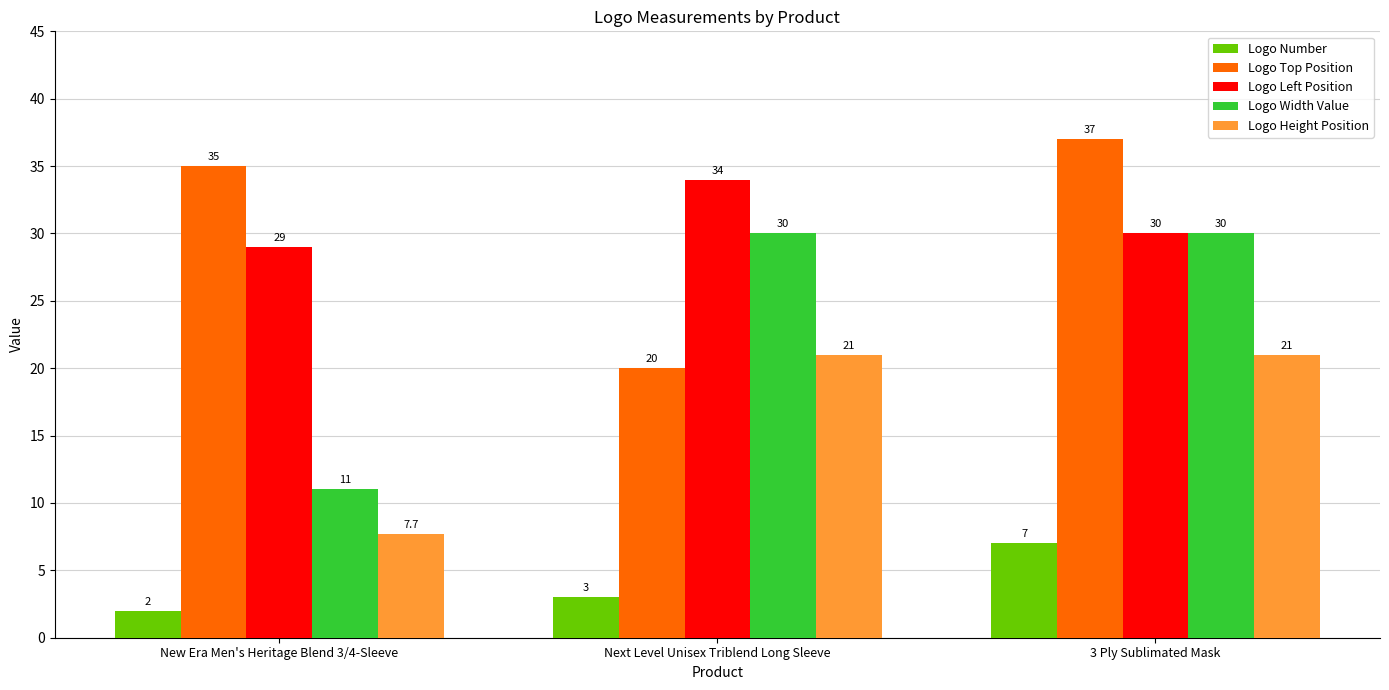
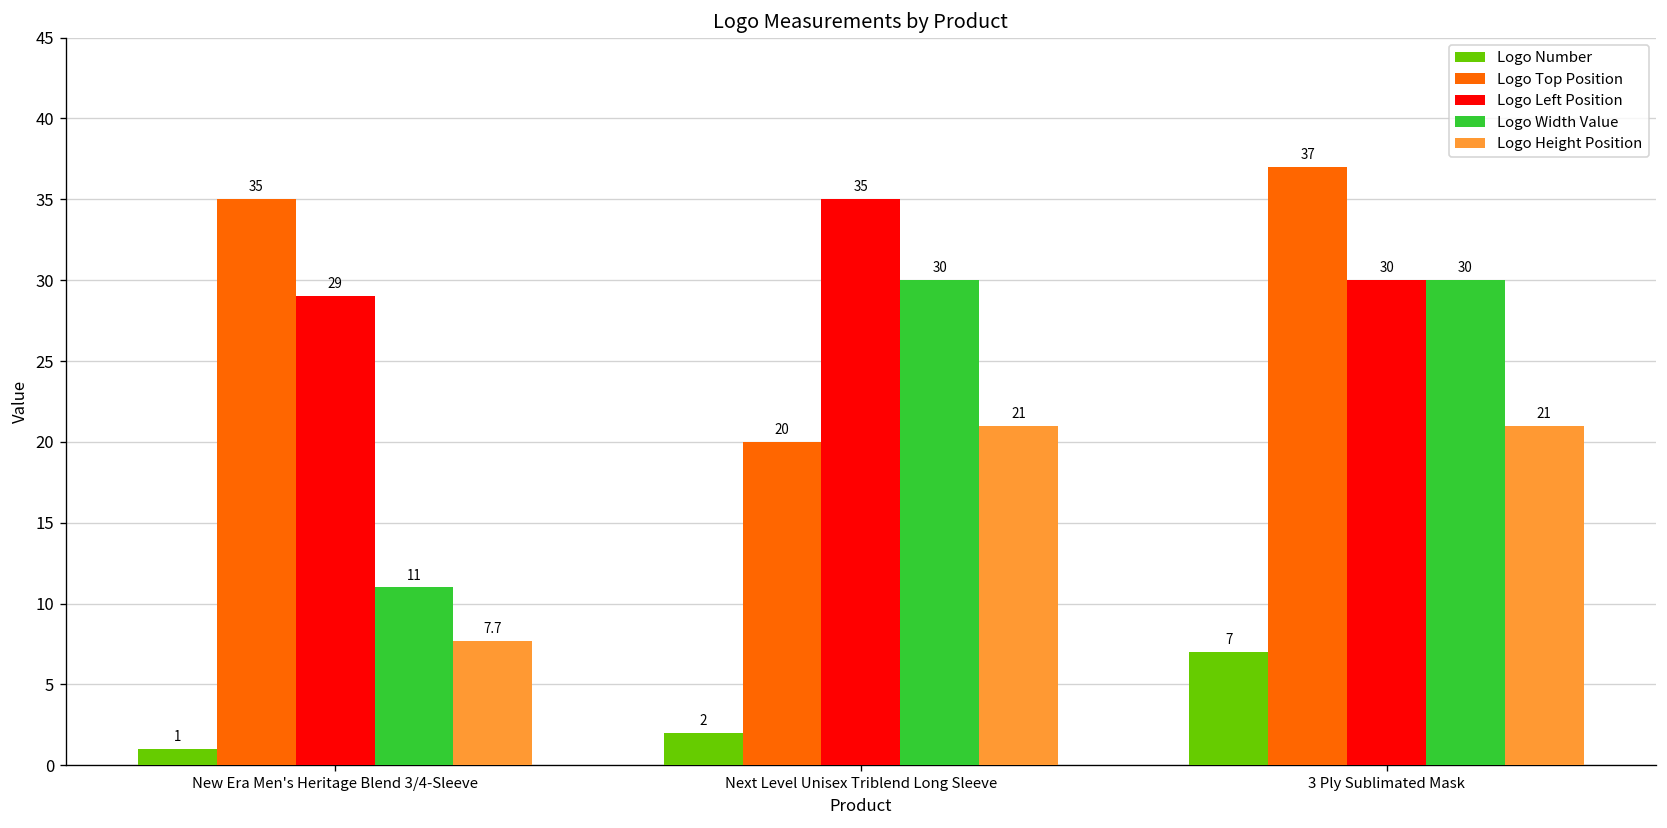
Logo Number, New Era Men's Heritage Blend 3/4-Sleeve: 2 -> 1
Logo Number, Next Level Unisex Triblend Long Sleeve: 3 -> 2
Logo Left Position, Next Level Unisex Triblend Long Sleeve: 34 -> 35
